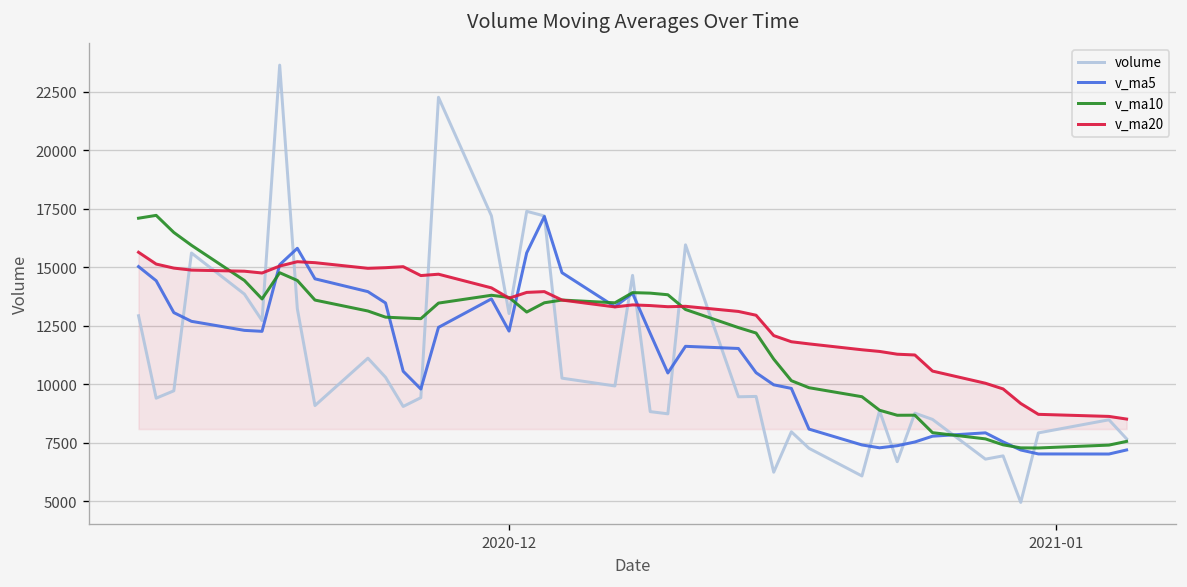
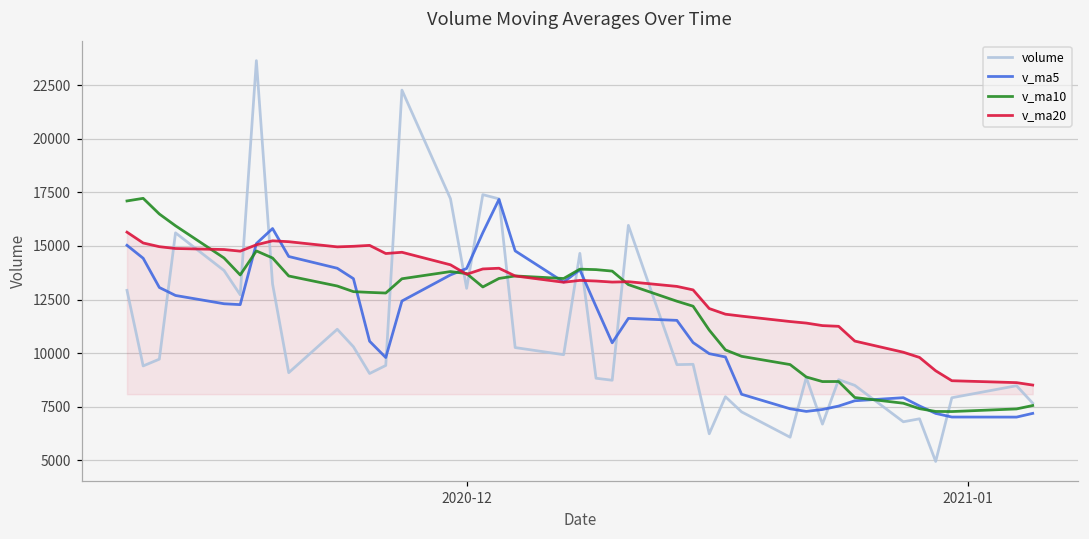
v_ma5, 2020-12: 12300 -> 13900
